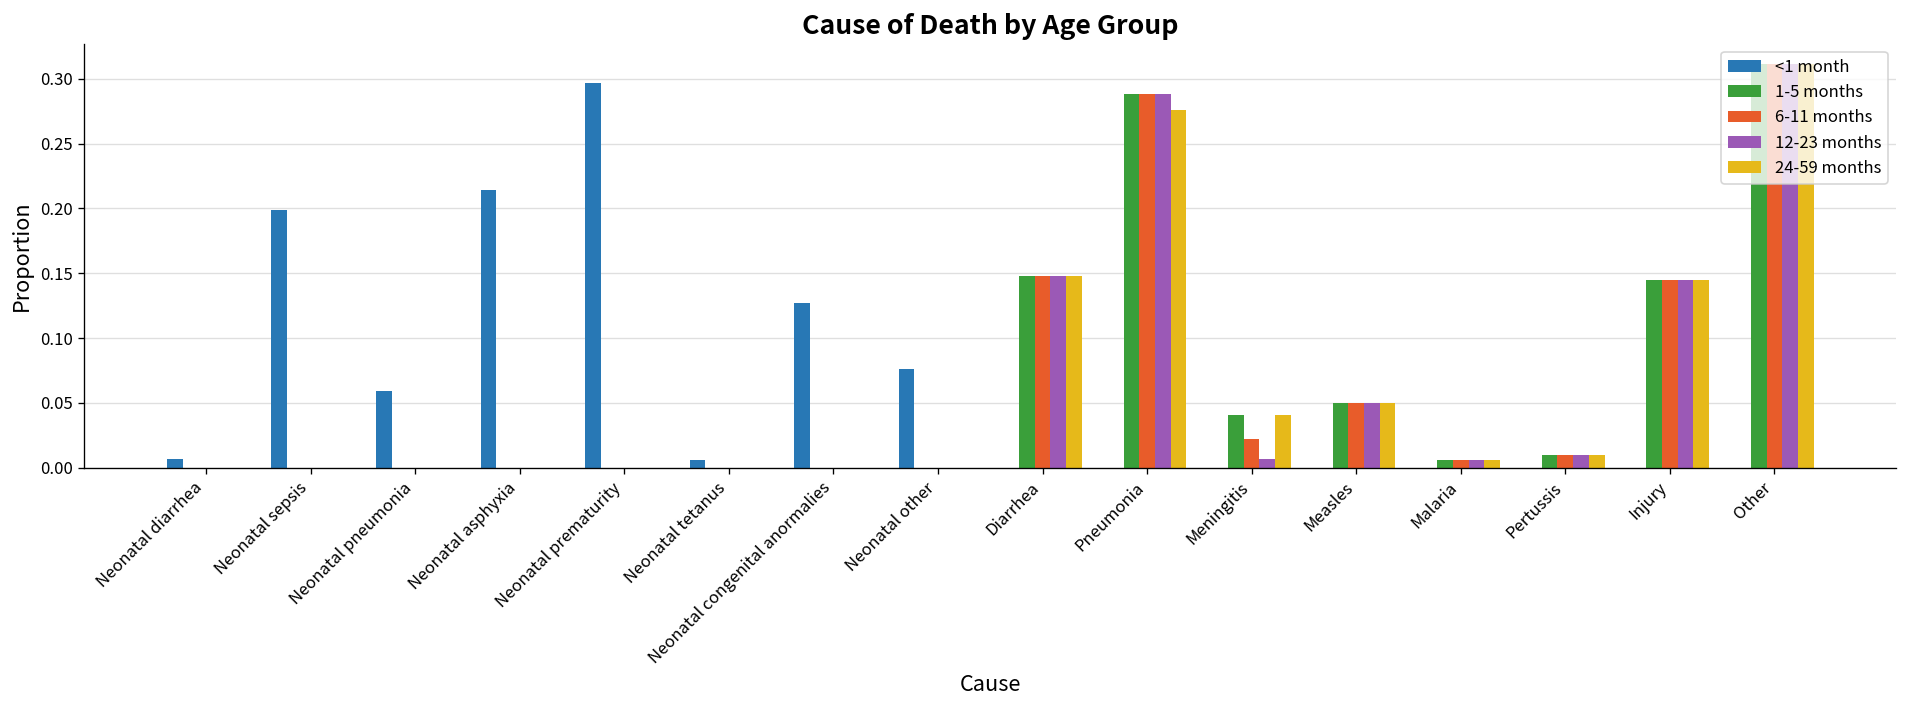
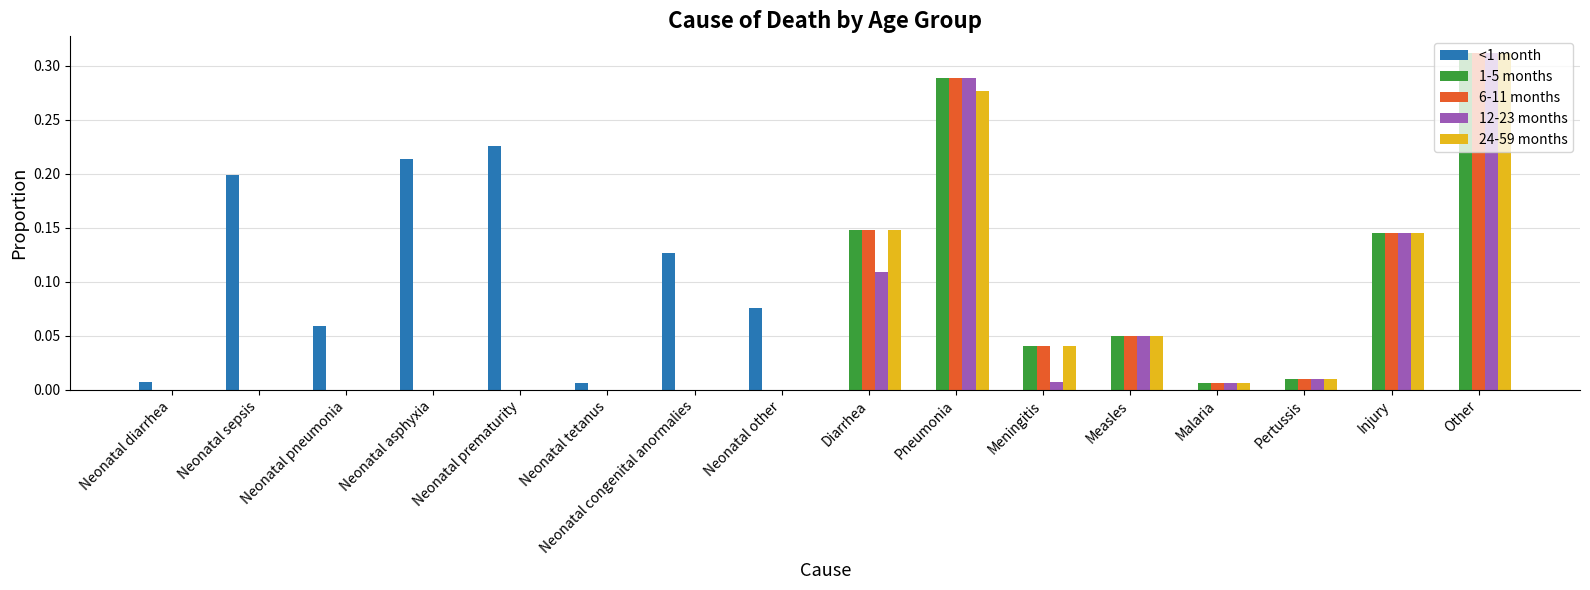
<1 month, Neonatal prematurity: 0.297 -> 0.226
12-23 months, Diarrhea: 0.148 -> 0.109
6-11 months, Meningitis: 0.022 -> 0.041
